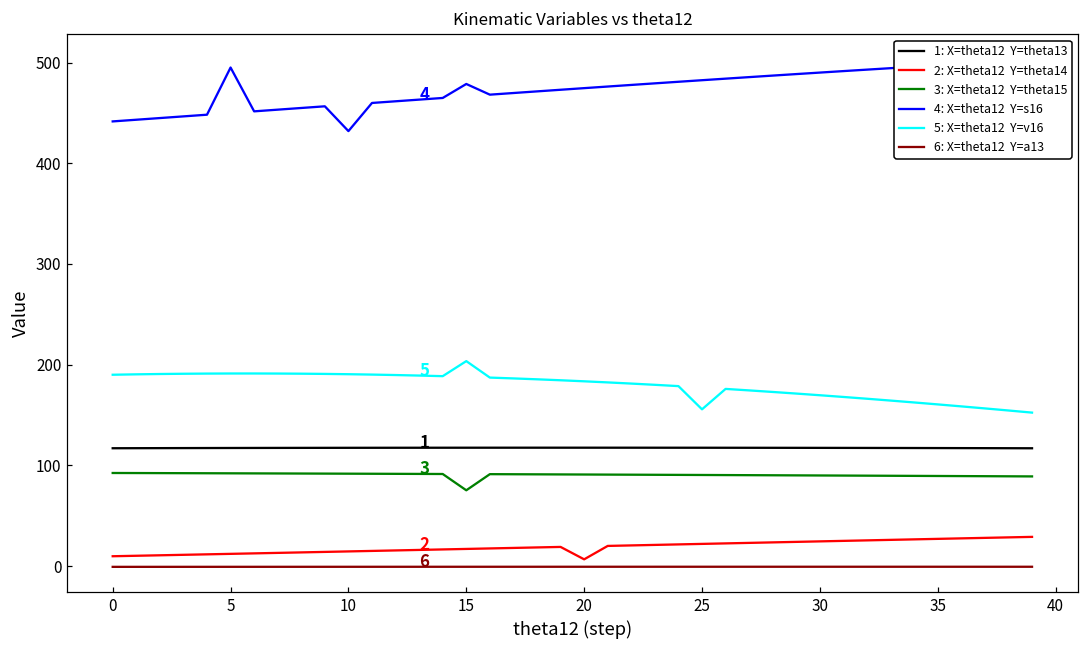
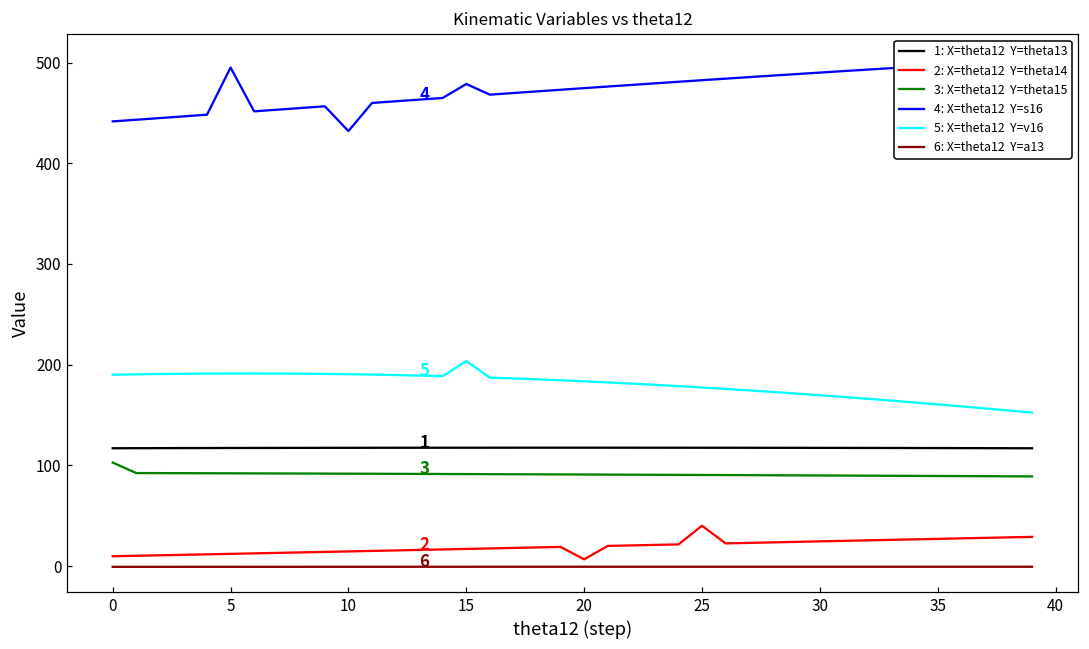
3: X=theta12 Y=theta15, 0: 90 -> 100
3: X=theta12 Y=theta15, 15: 80 -> 90
2: X=theta12 Y=theta14, 25: 20 -> 40
5: X=theta12 Y=v16, 25: 160 -> 180
